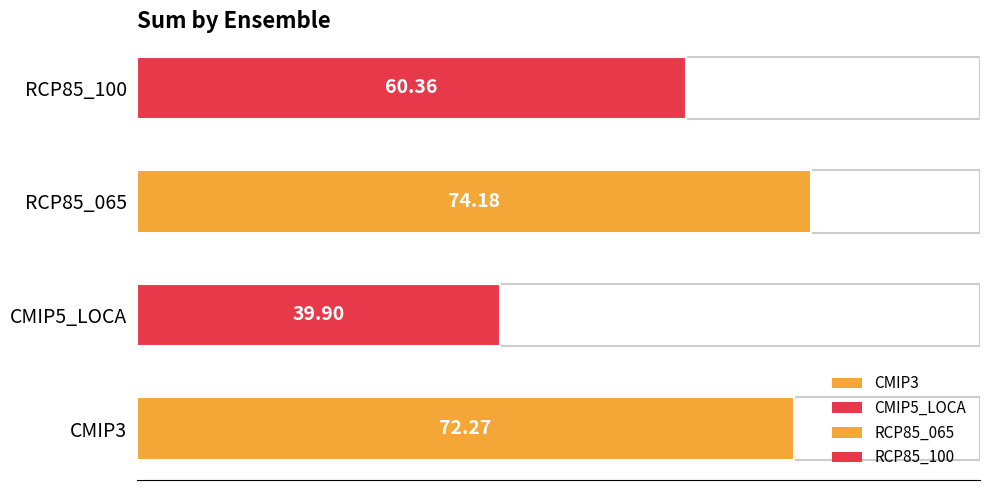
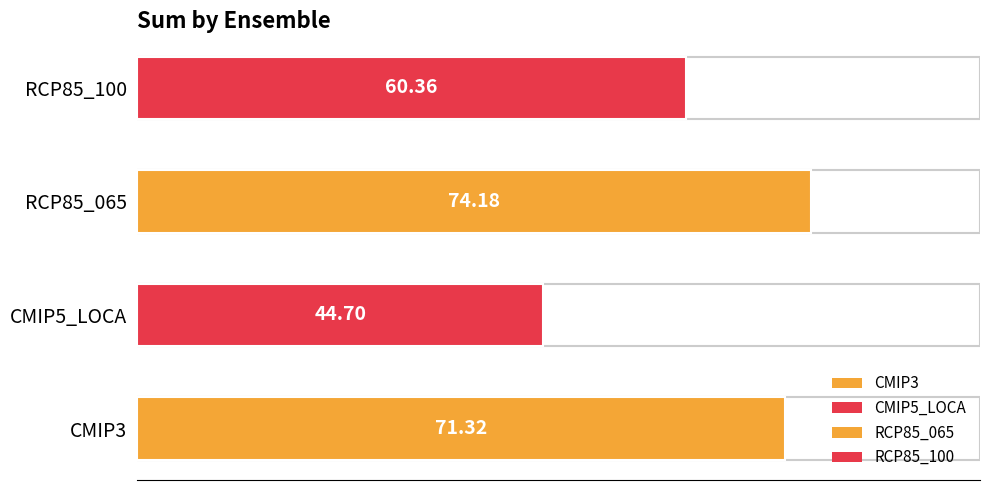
CMIP5_LOCA: 39.90 -> 44.70
CMIP3: 72.27 -> 71.32
